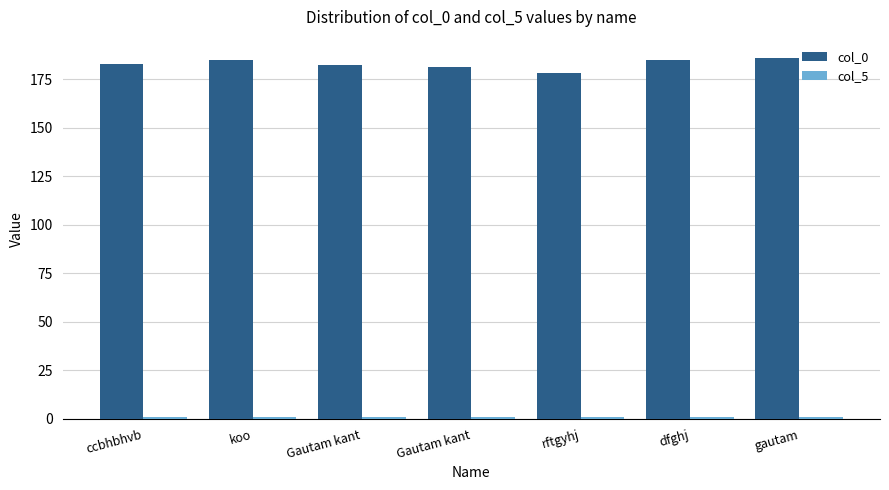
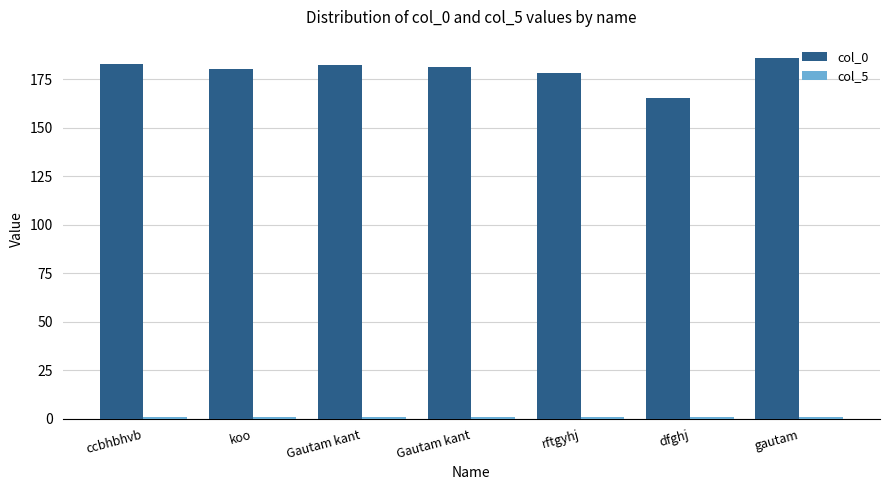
col_0, koo: 185 -> 180
col_0, dfghj: 185 -> 165
